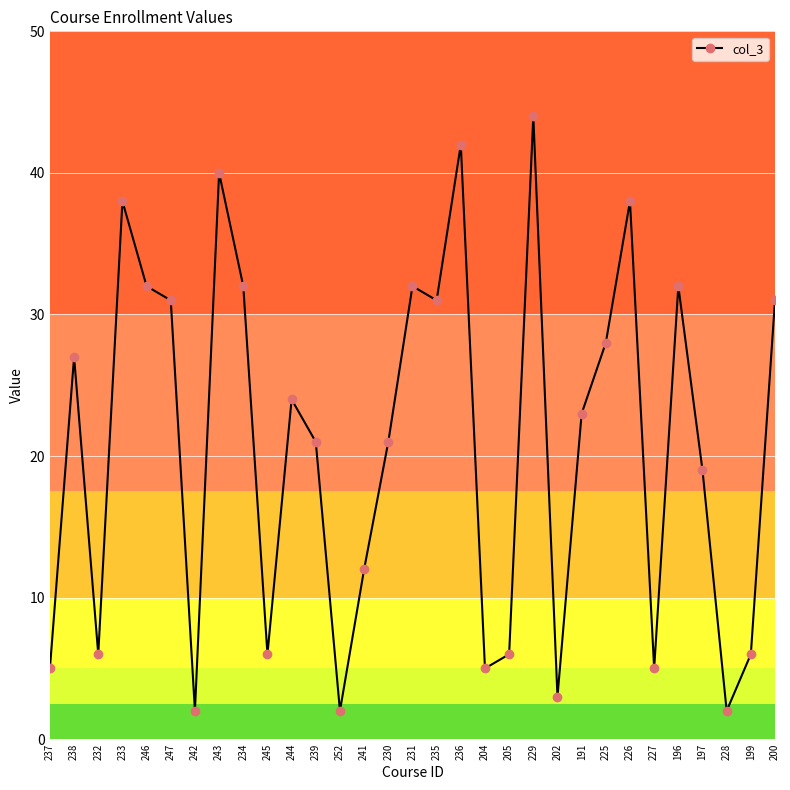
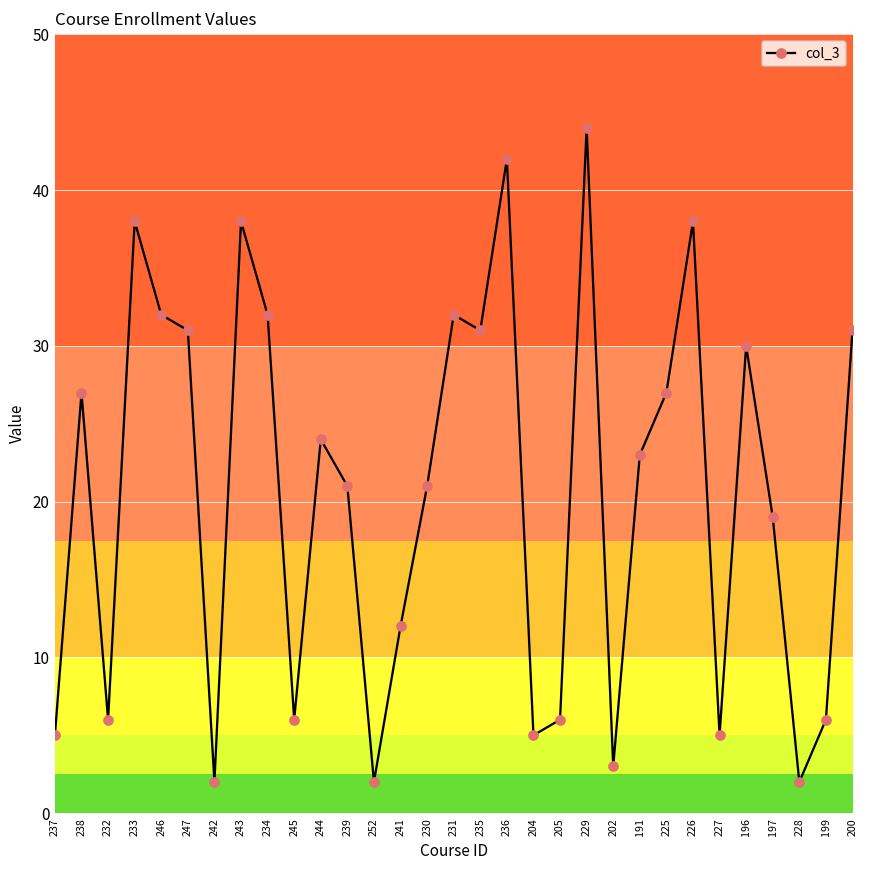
243: 40 -> 38
225: 28 -> 27
196: 32 -> 30
